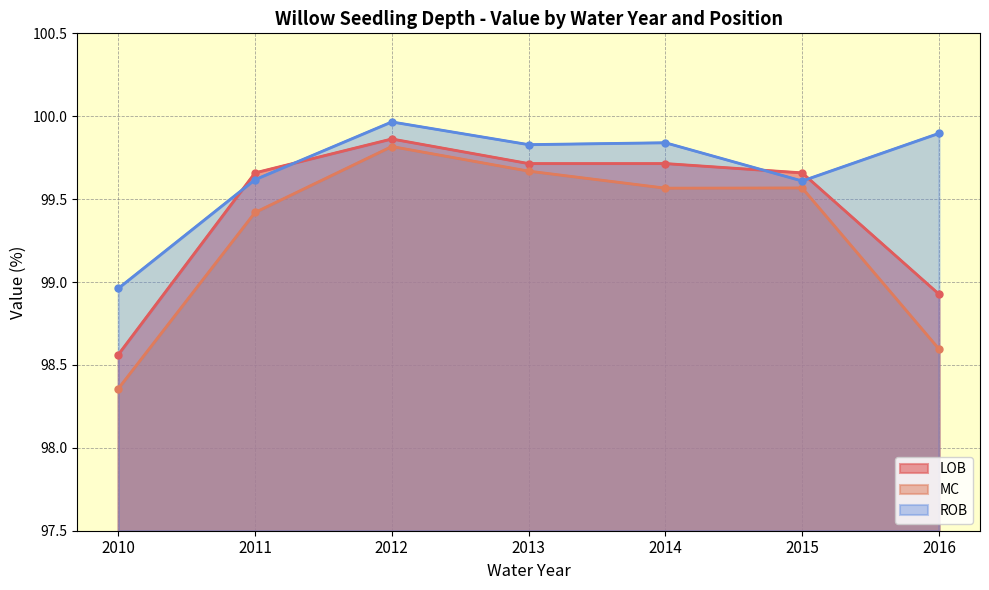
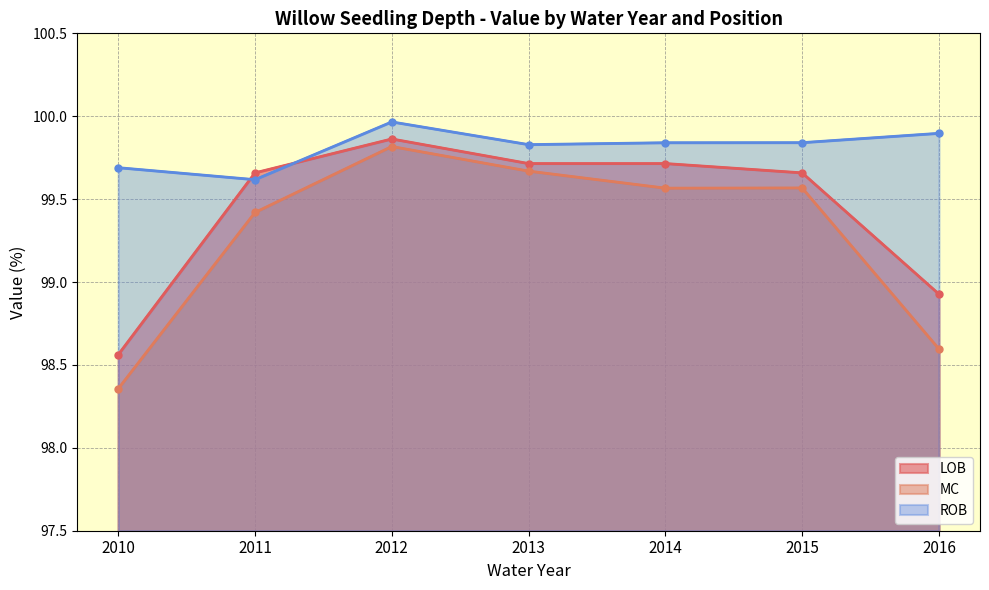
ROB, 2010: 98.96 -> 99.69
ROB, 2015: 99.61 -> 99.84
